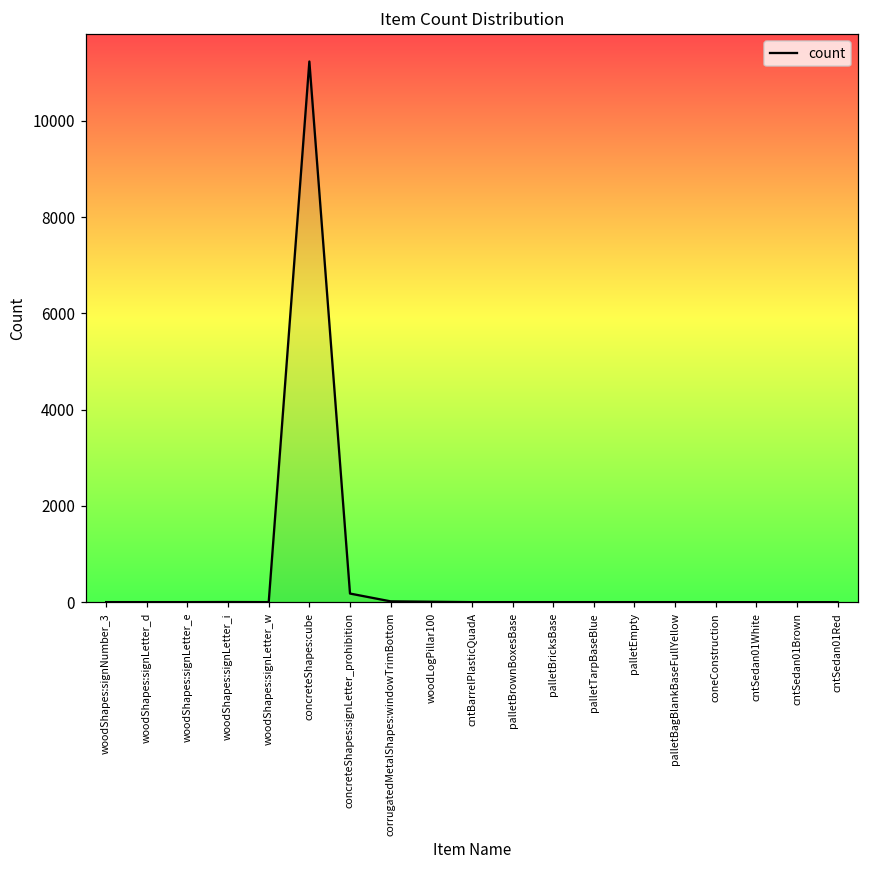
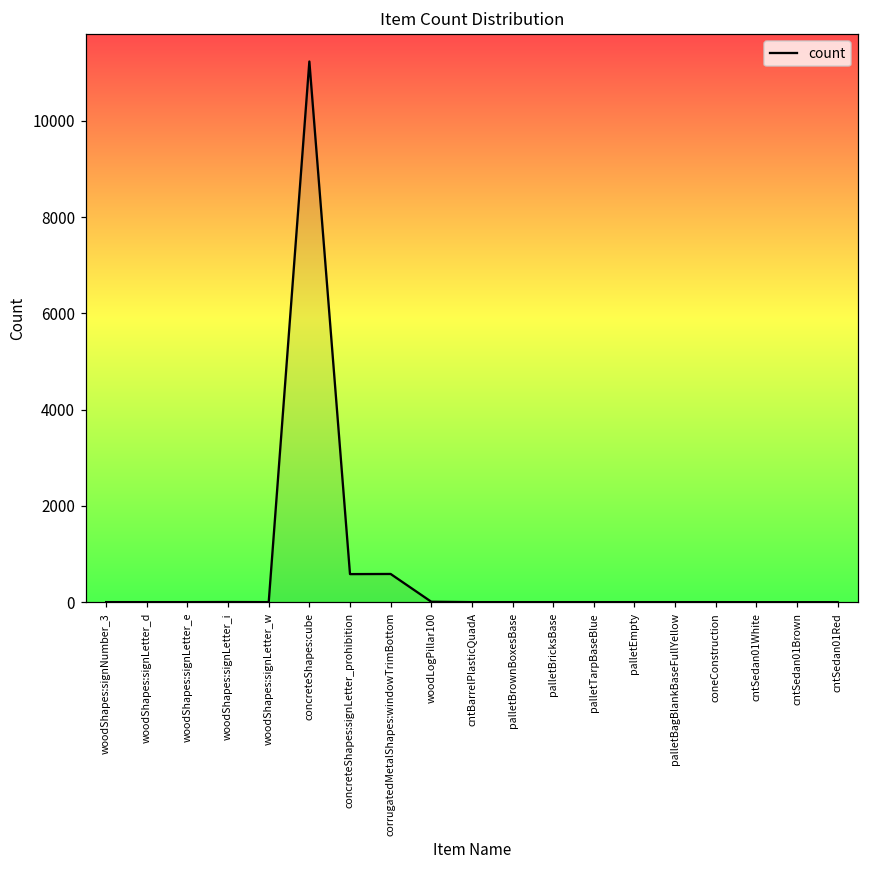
concreteShapes:signLetter_prohibition: 200 -> 600
corrugatedMetalShapes:windowTrimBottom: 0 -> 600
